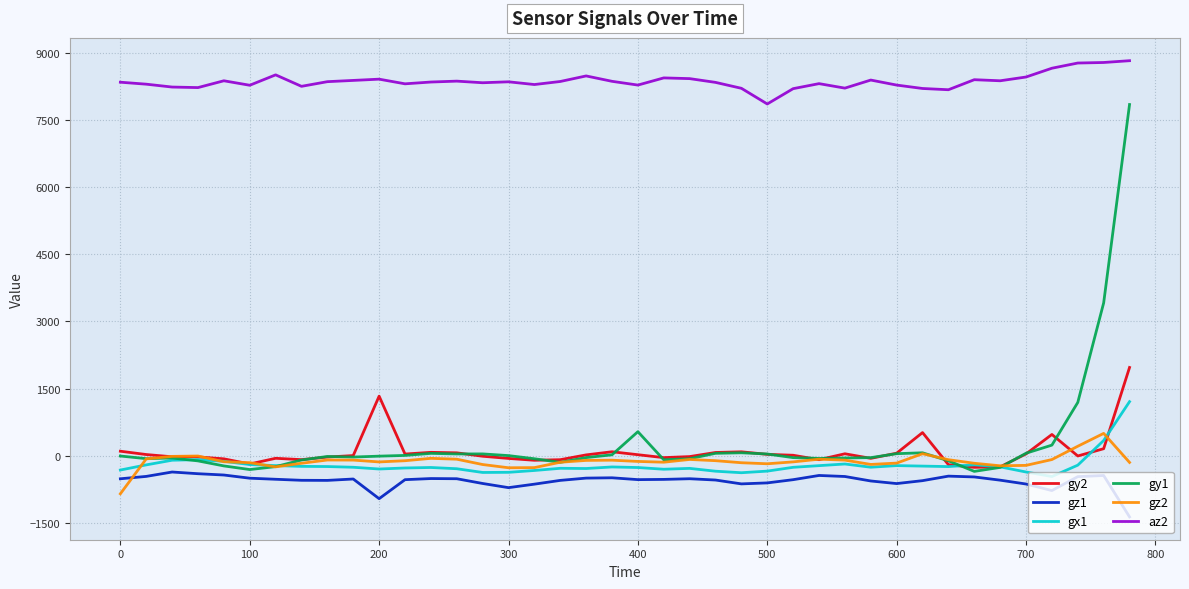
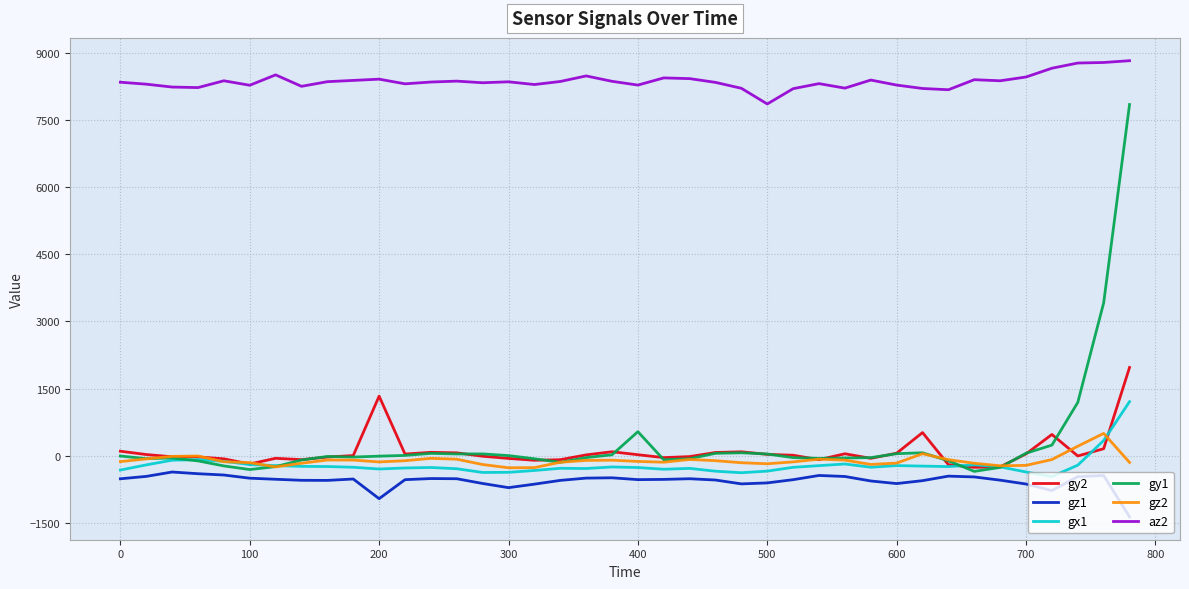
gz2, 0: -800 -> -100
